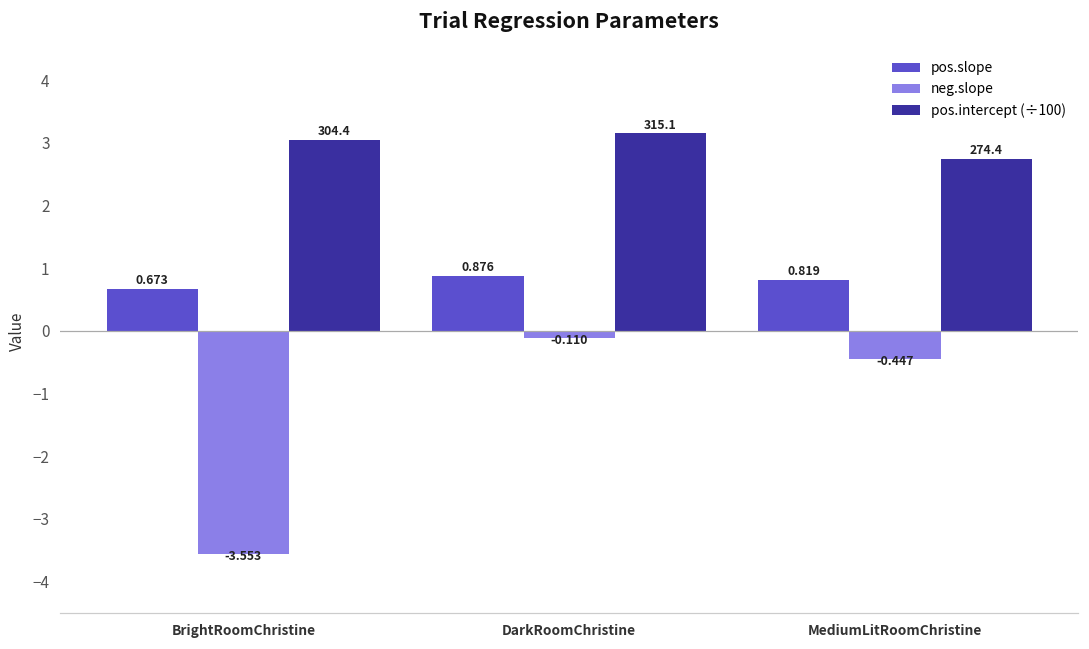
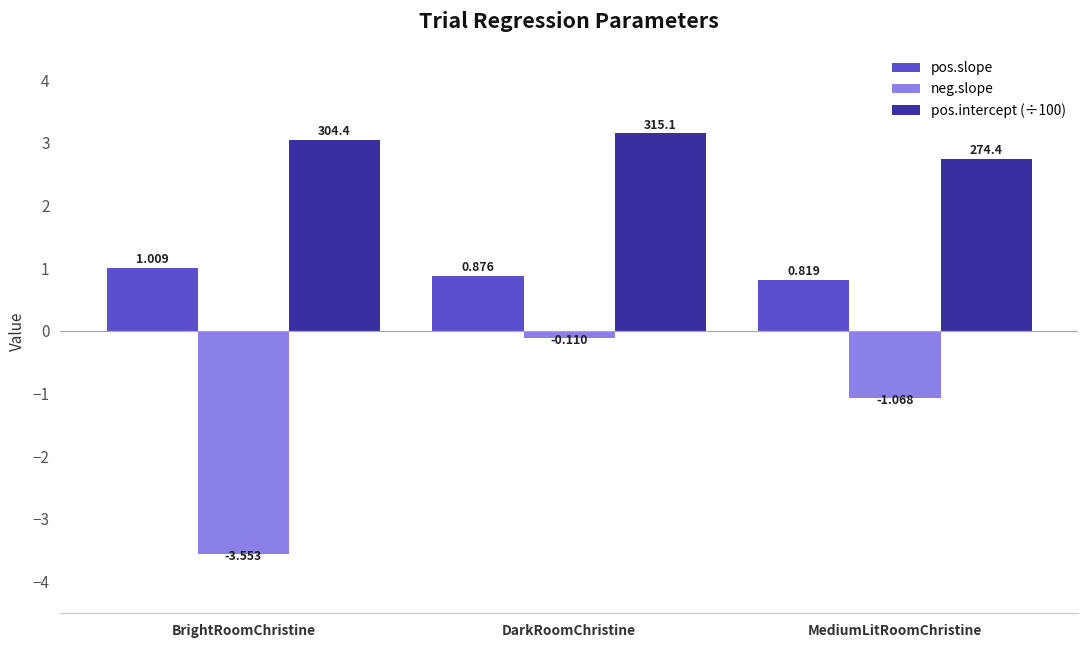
pos.slope, BrightRoomChristine: 0.673 -> 1.009
neg.slope, MediumLitRoomChristine: -0.447 -> -1.068
